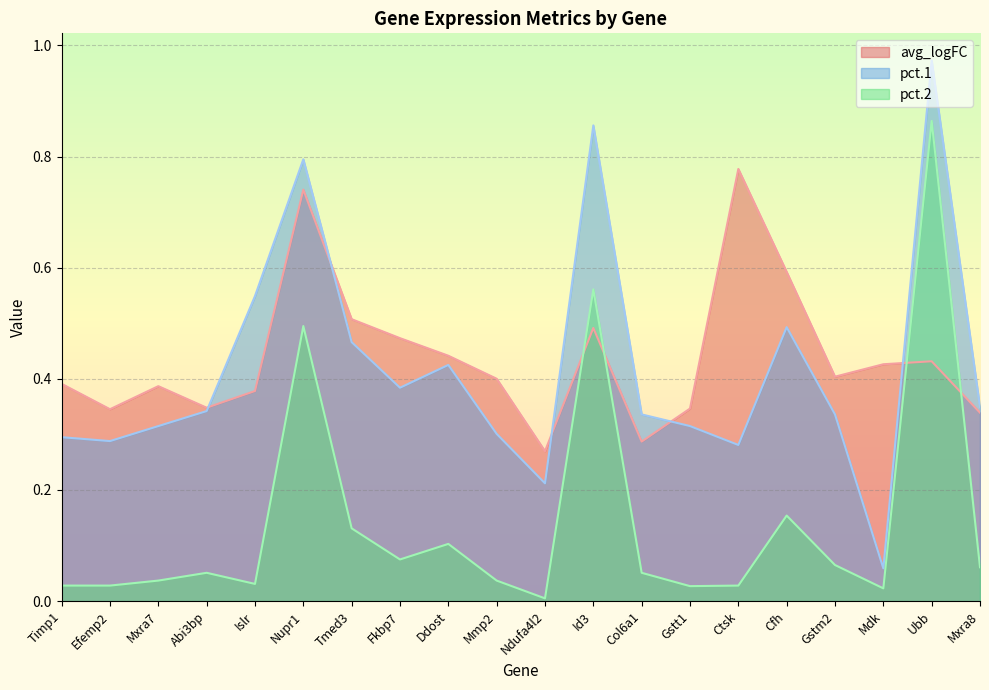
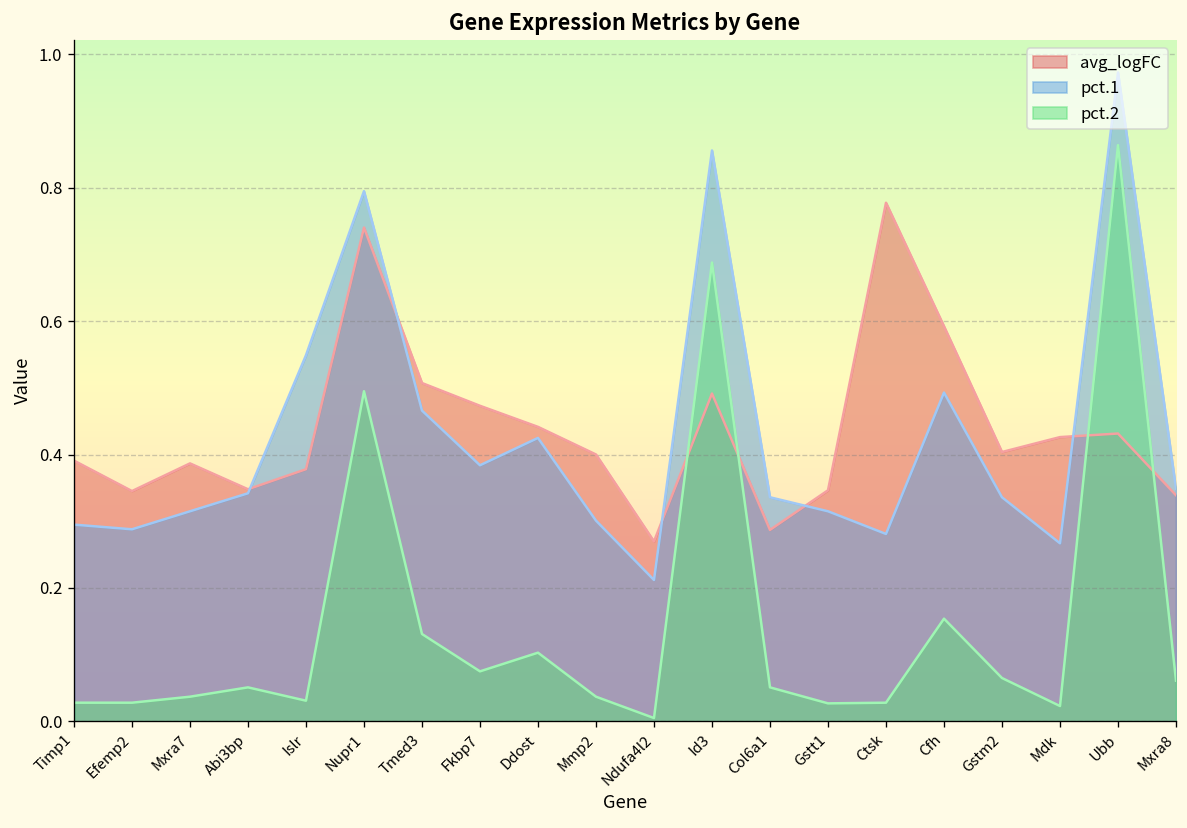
pct.2, Id3: 0.56 -> 0.69
pct.1, Mdk: 0.06 -> 0.27
